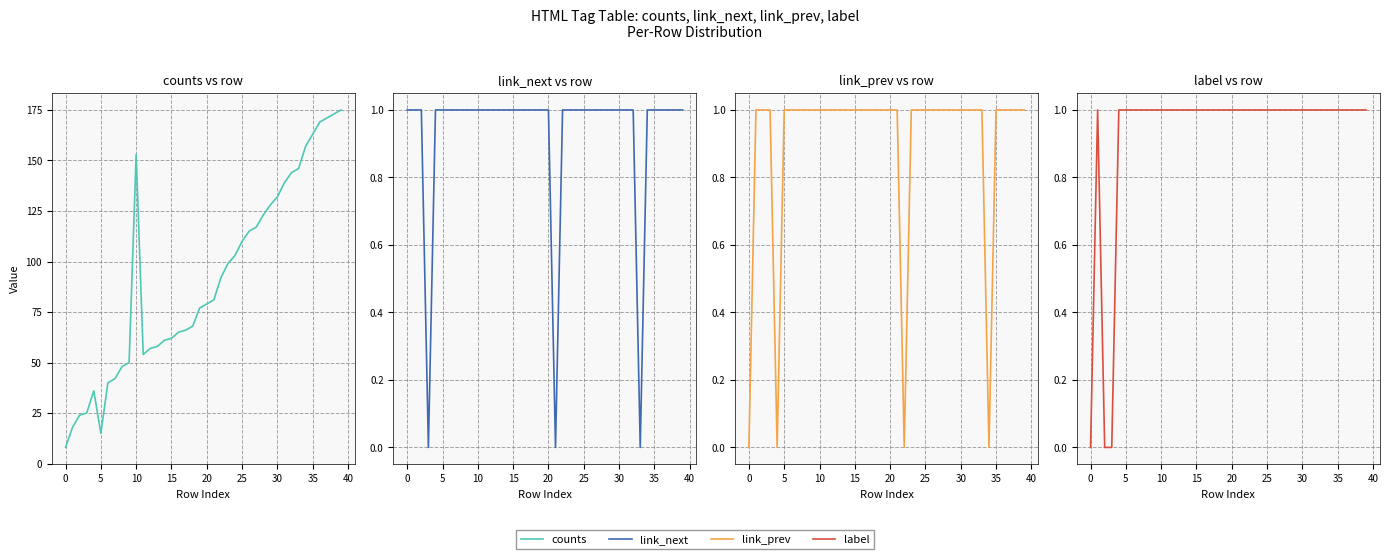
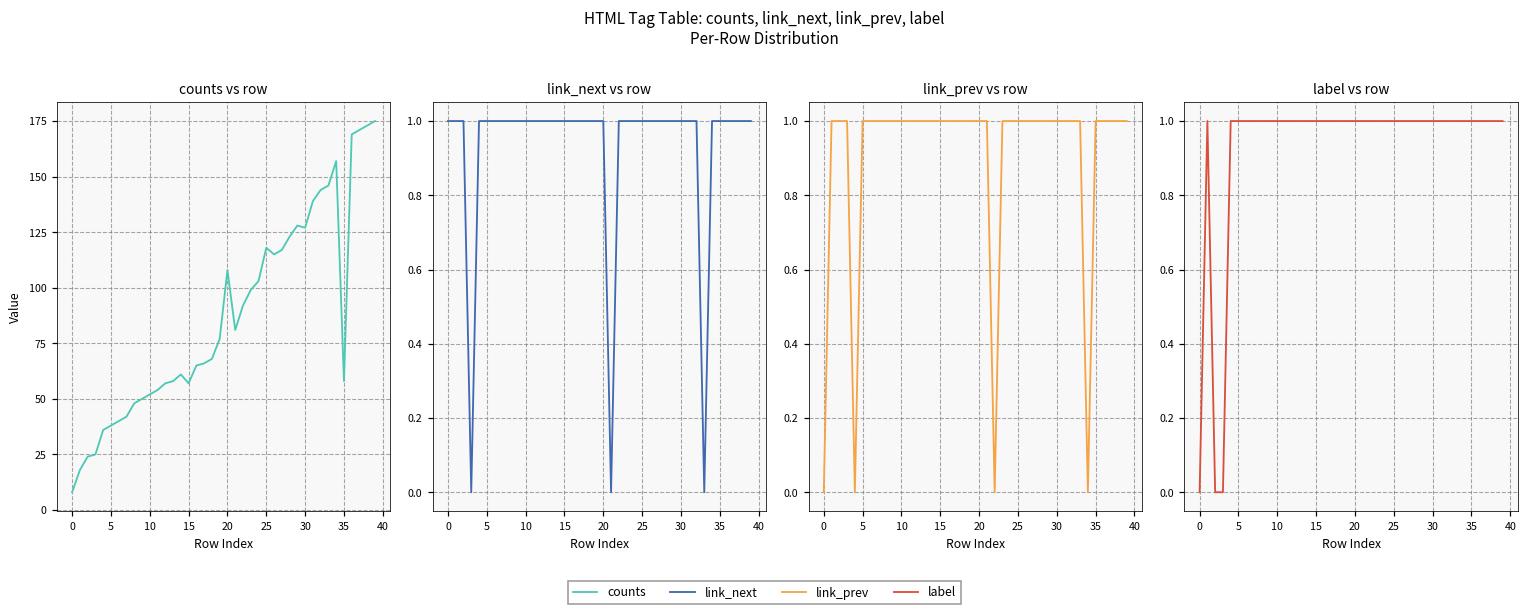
counts vs row, 5: 15 -> 38
counts vs row, 10: 153 -> 52
counts vs row, 15: 62 -> 57
counts vs row, 20: 79 -> 108
counts vs row, 25: 110 -> 118
counts vs row, 30: 132 -> 127
counts vs row, 35: 163 -> 58
